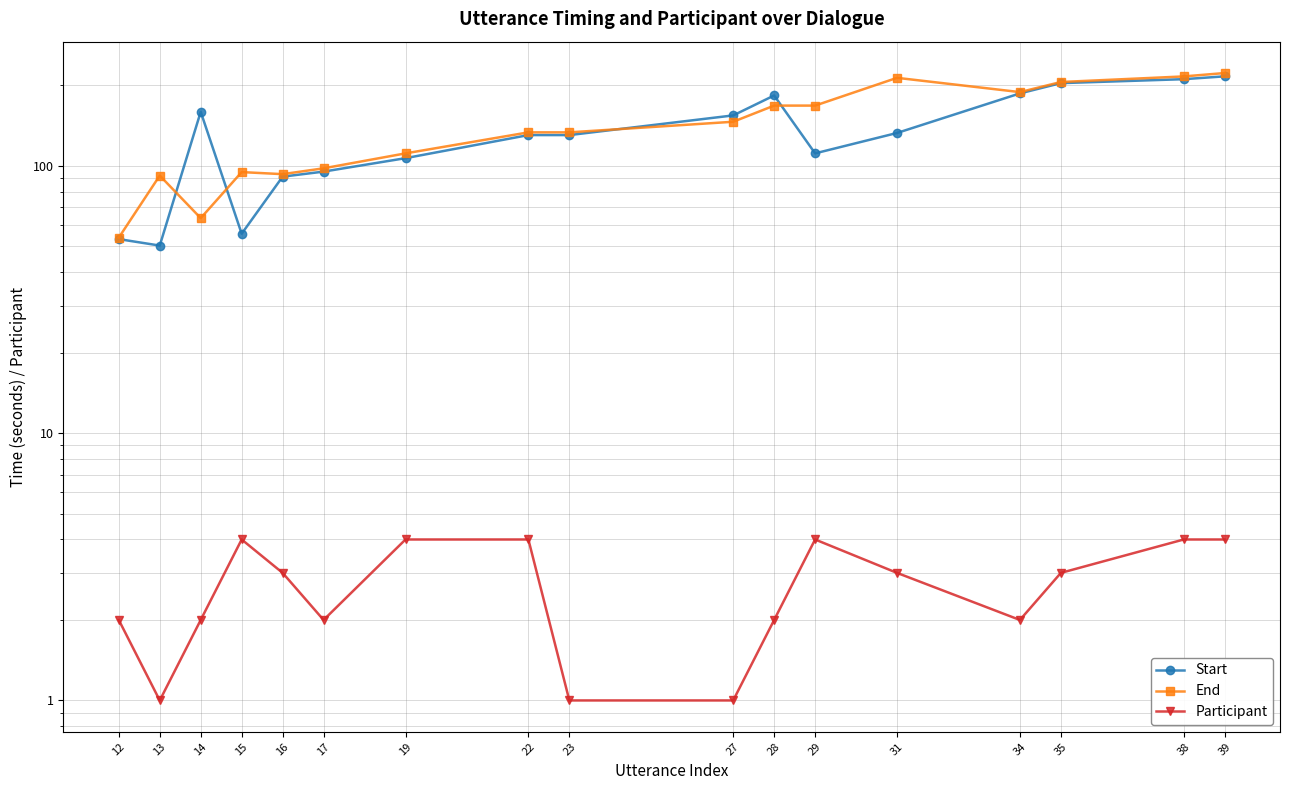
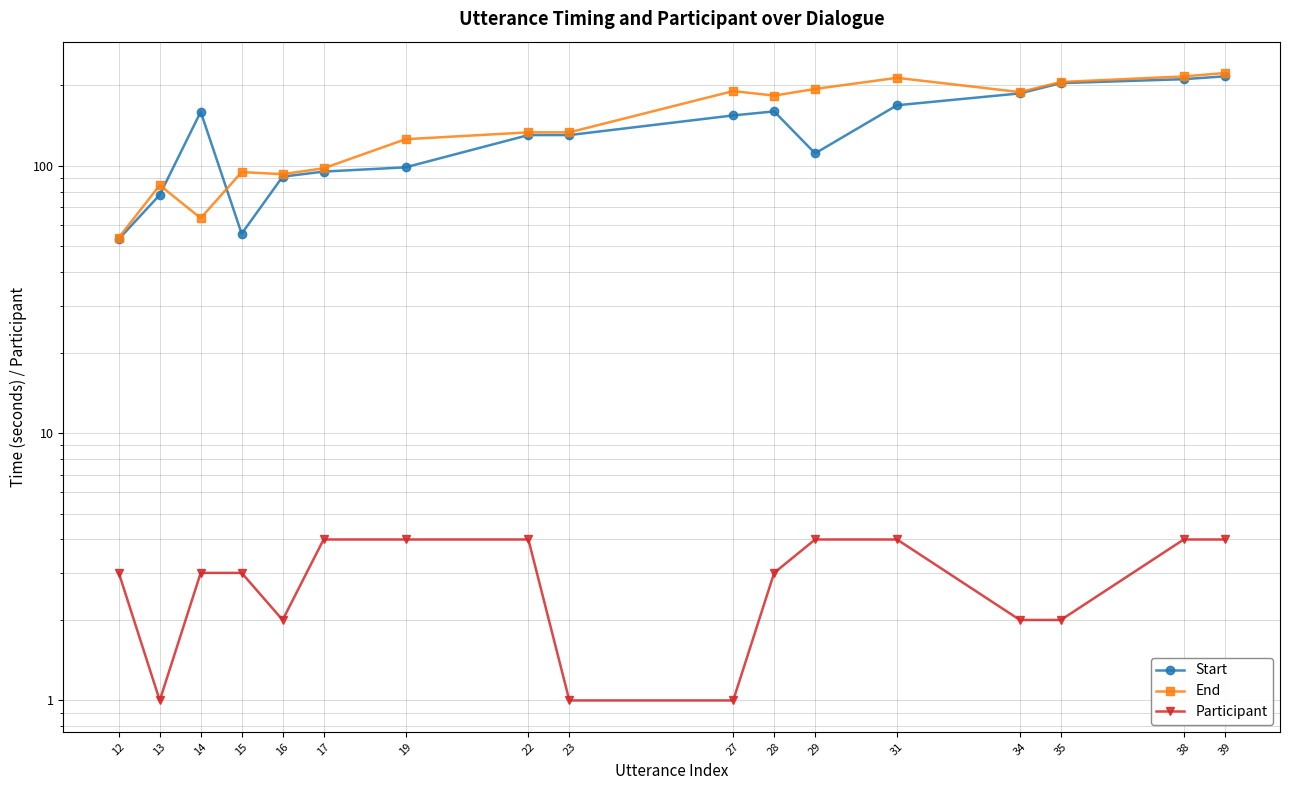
Participant, 12: 2 -> 3
Start, 13: 50 -> 78
End, 13: 92 -> 85
Participant, 14: 2 -> 3
Participant, 15: 4 -> 3
Participant, 16: 3 -> 2
Participant, 17: 2 -> 4
Start, 19: 107 -> 99
End, 19: 111 -> 130
End, 27: 150 -> 190
Start, 28: 180 -> 160
End, 28: 170 -> 180
Participant, 28: 2 -> 3
End, 29: 170 -> 190
Start, 31: 130 -> 170
Participant, 31: 3 -> 4
Participant, 35: 3 -> 2
